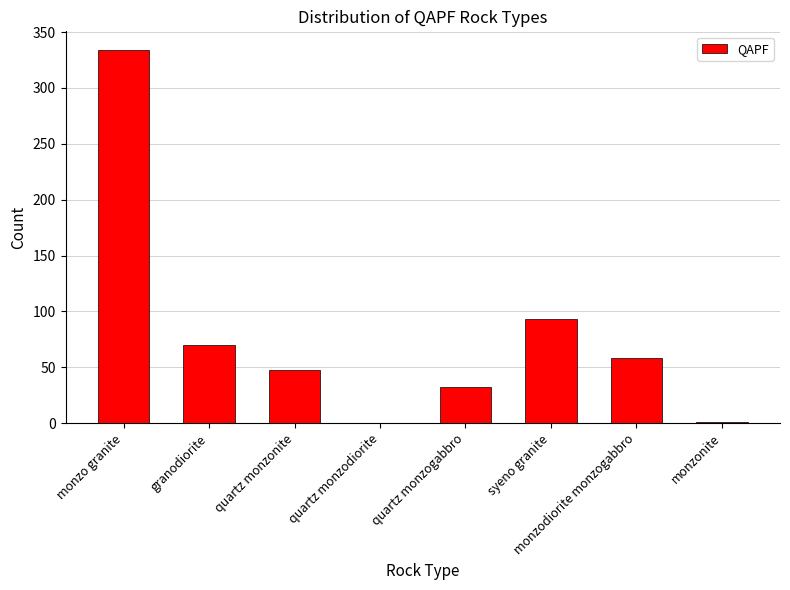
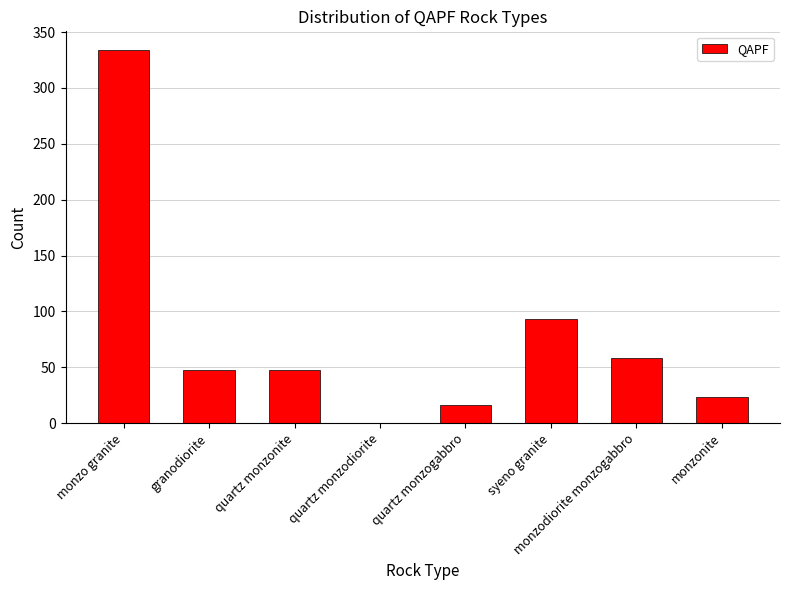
granodiorite: 70 -> 48
quartz monzogabbro: 32 -> 16
monzonite: 1 -> 23
